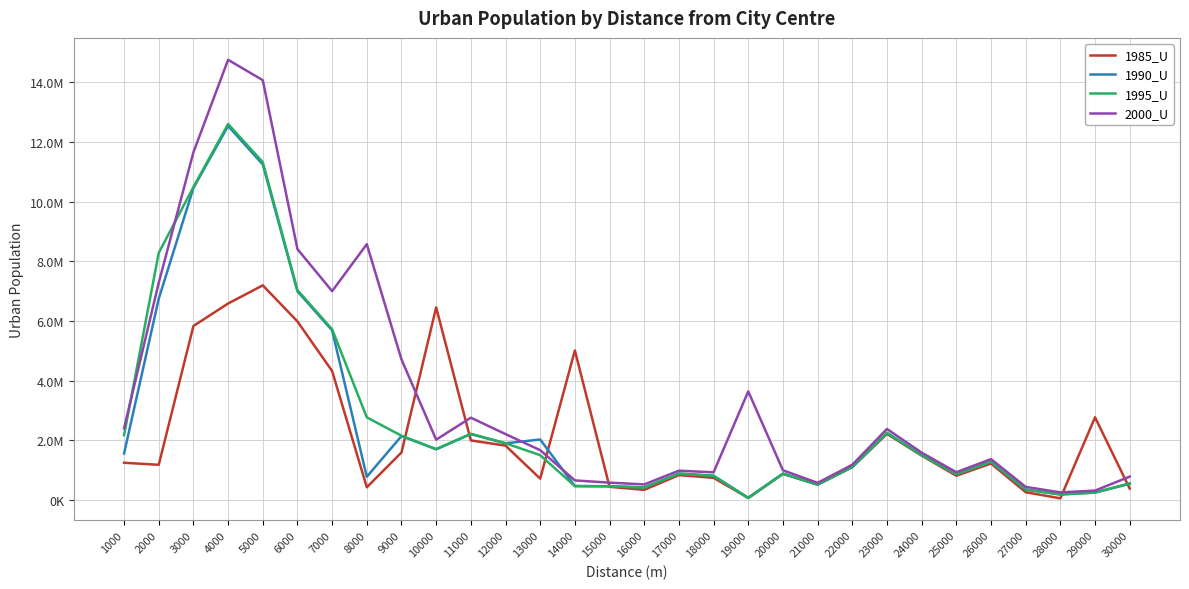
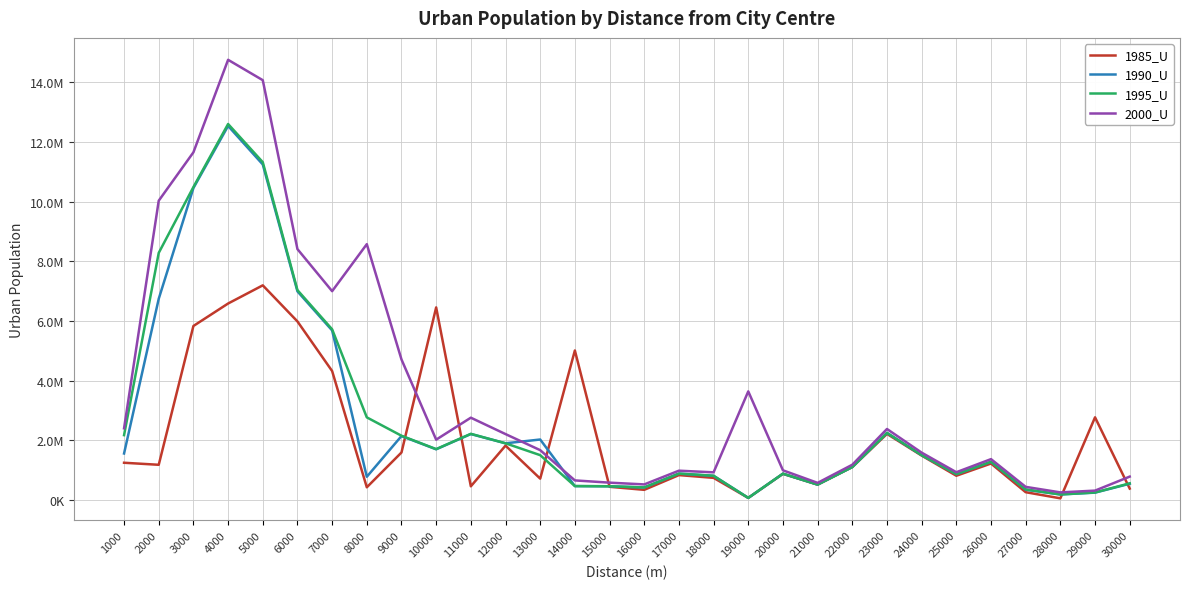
2000_U, 2000: 7300000 -> 10000000
1985_U, 11000: 2000000 -> 500000
